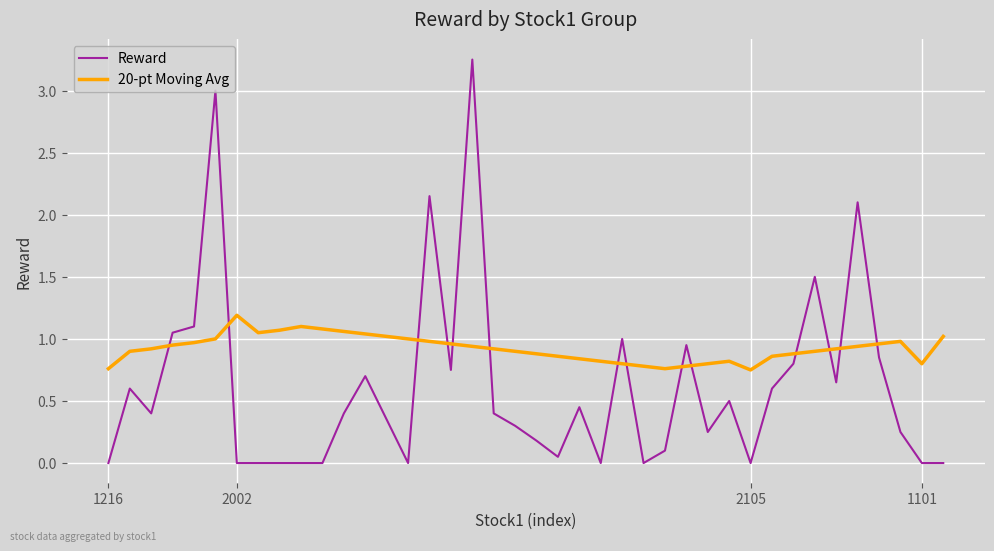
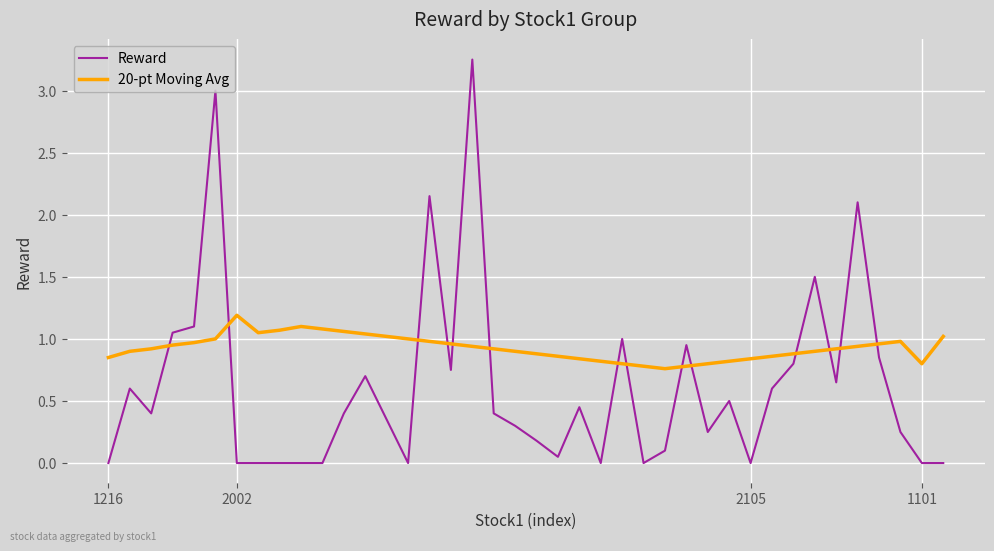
20-pt Moving Avg, 1216: 0.76 -> 0.85
20-pt Moving Avg, 2105: 0.75 -> 0.84
